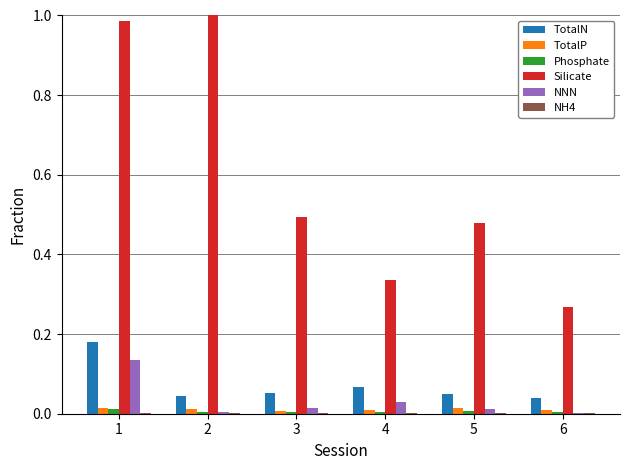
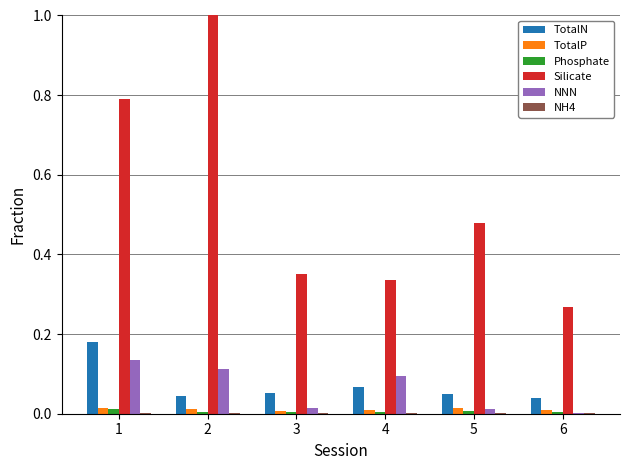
Silicate, 1: 0.99 -> 0.79
NNN, 2: 0.00 -> 0.11
Silicate, 3: 0.49 -> 0.35
NNN, 4: 0.03 -> 0.10
